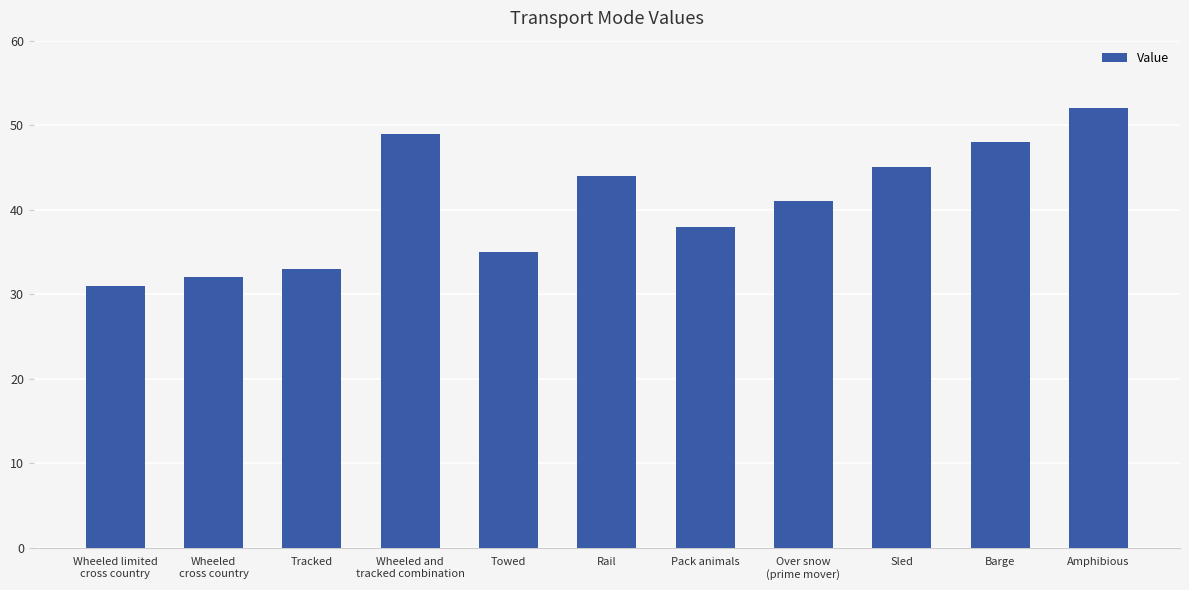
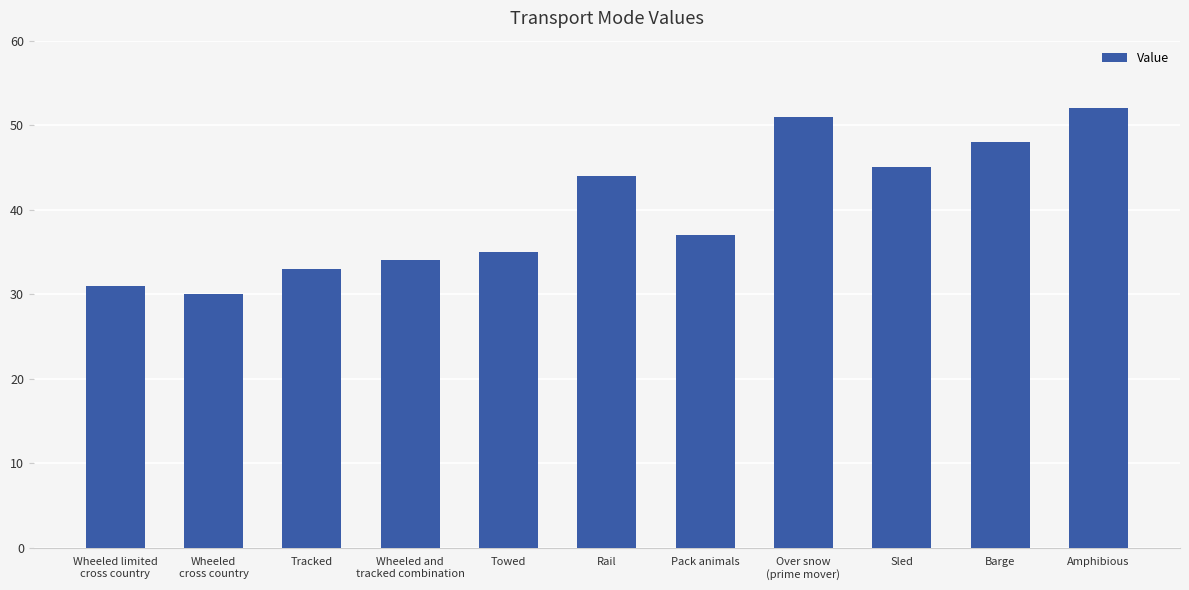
Wheeled cross country: 32 -> 30
Wheeled and tracked combination: 49 -> 34
Pack animals: 38 -> 37
Over snow (prime mover): 41 -> 51
